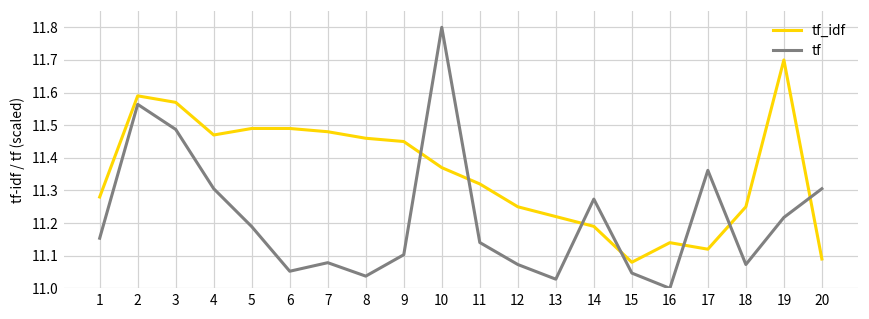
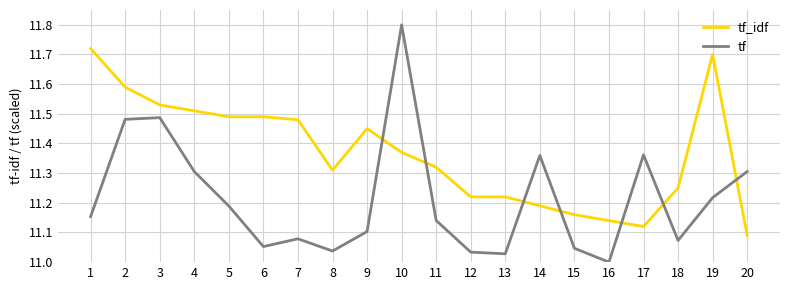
tf_idf, 1: 11.28 -> 11.72
tf, 2: 11.56 -> 11.48
tf_idf, 3: 11.57 -> 11.53
tf_idf, 4: 11.47 -> 11.51
tf_idf, 8: 11.46 -> 11.31
tf_idf, 12: 11.25 -> 11.22
tf, 12: 11.07 -> 11.03
tf, 14: 11.27 -> 11.36
tf_idf, 15: 11.08 -> 11.16
